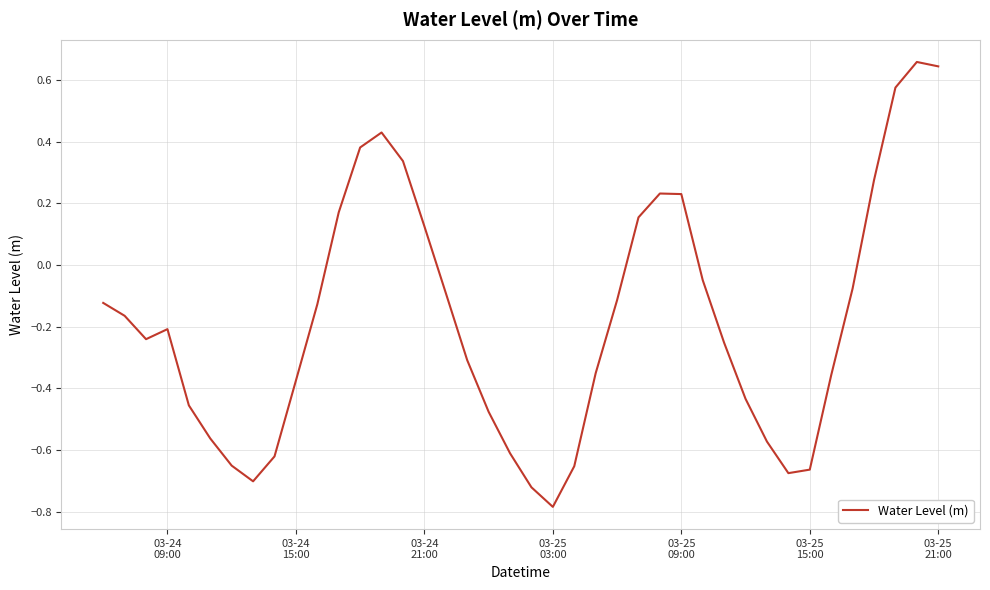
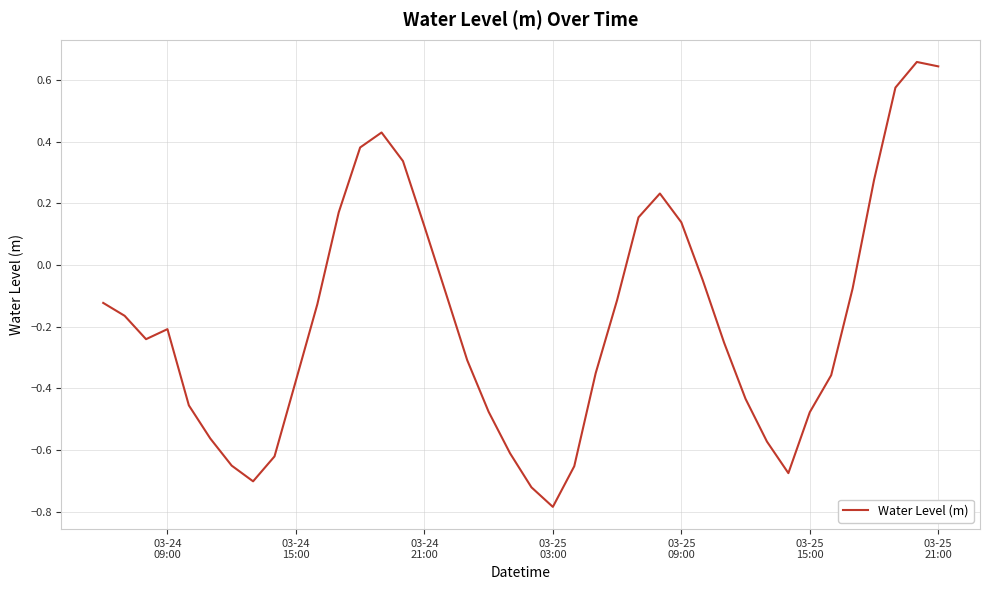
03-25 09:00: 0.23 -> 0.14
03-25 15:00: -0.66 -> -0.48
